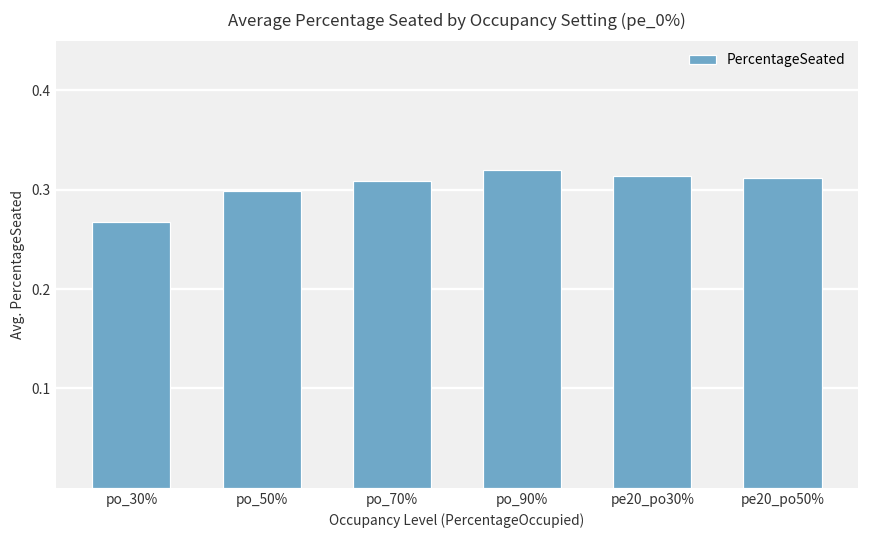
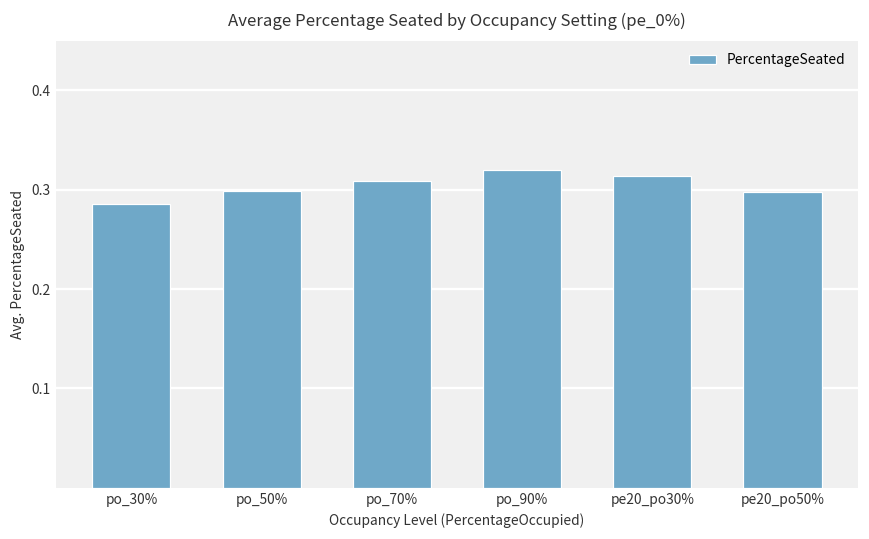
po_30%: 0.27 -> 0.29
pe20_po50%: 0.31 -> 0.30
